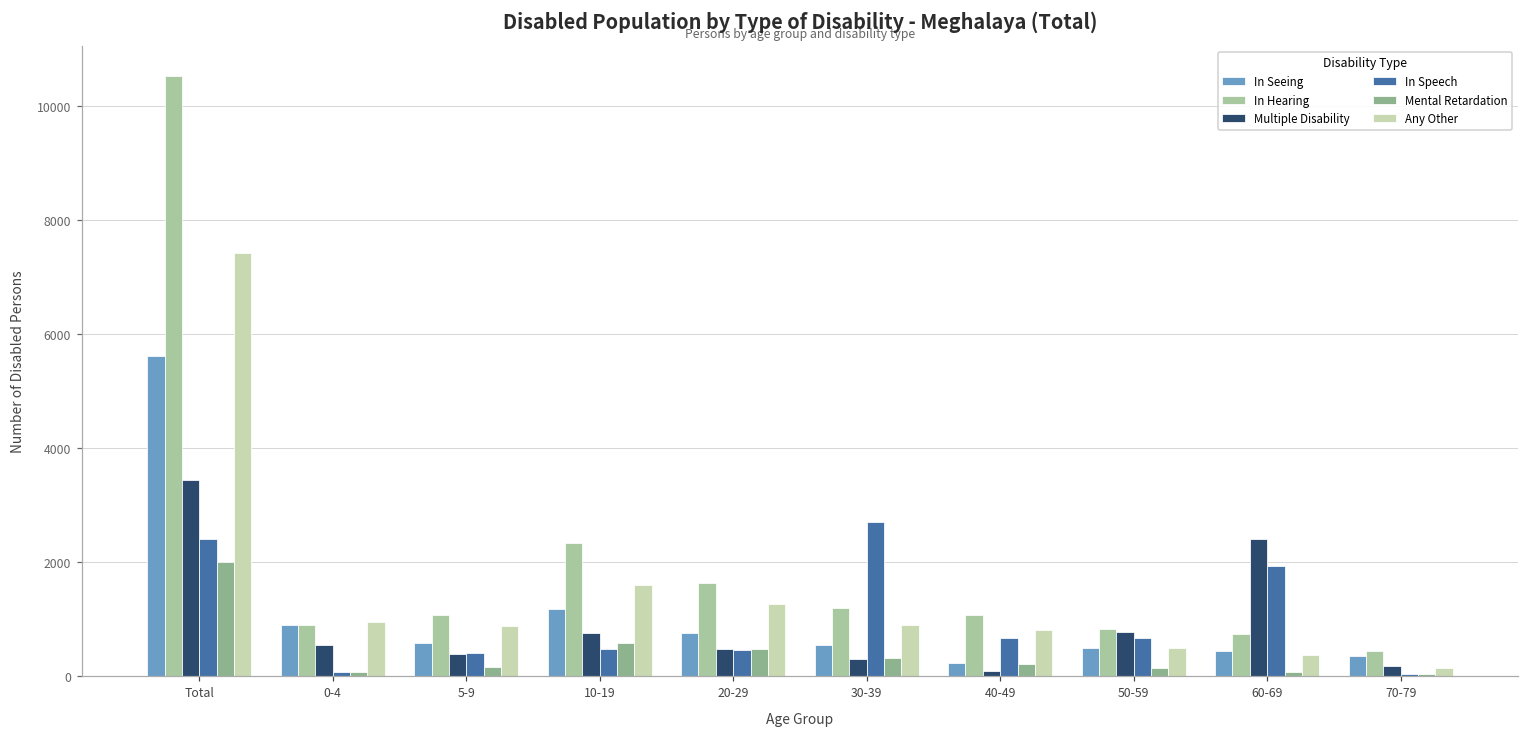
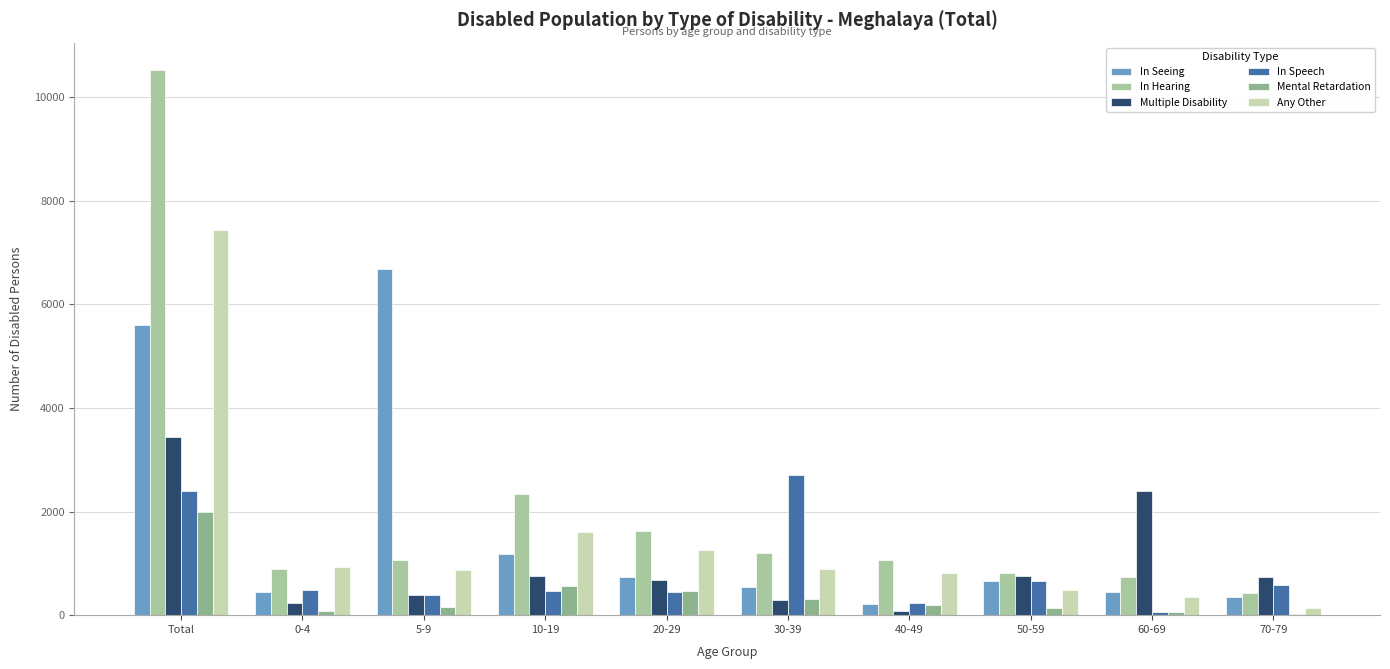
In Seeing, 0-4: 900 -> 400
Multiple Disability, 0-4: 500 -> 200
In Speech, 0-4: 100 -> 500
In Seeing, 5-9: 600 -> 6700
Multiple Disability, 20-29: 500 -> 700
In Speech, 40-49: 700 -> 200
In Seeing, 50-59: 500 -> 700
In Speech, 60-69: 1900 -> 100
Multiple Disability, 70-79: 200 -> 700
In Speech, 70-79: 0 -> 600
